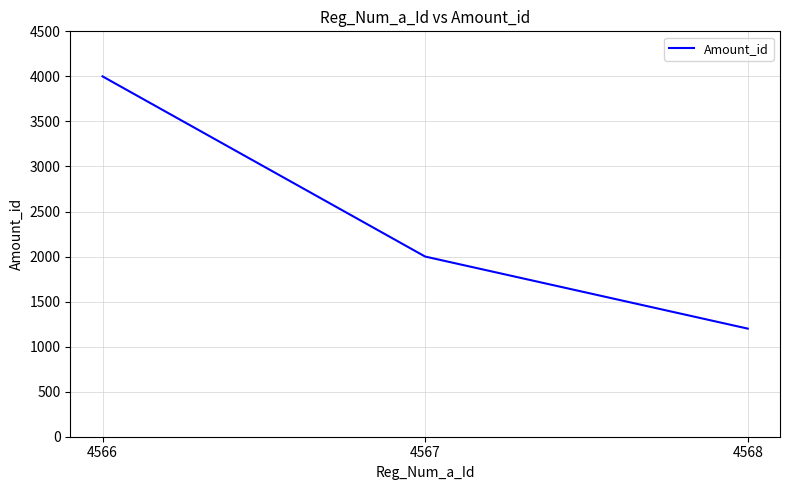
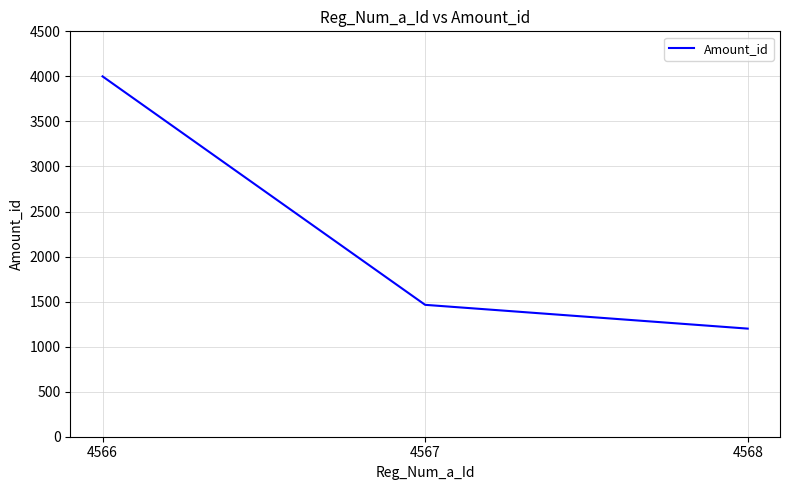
4567: 2000 -> 1500
